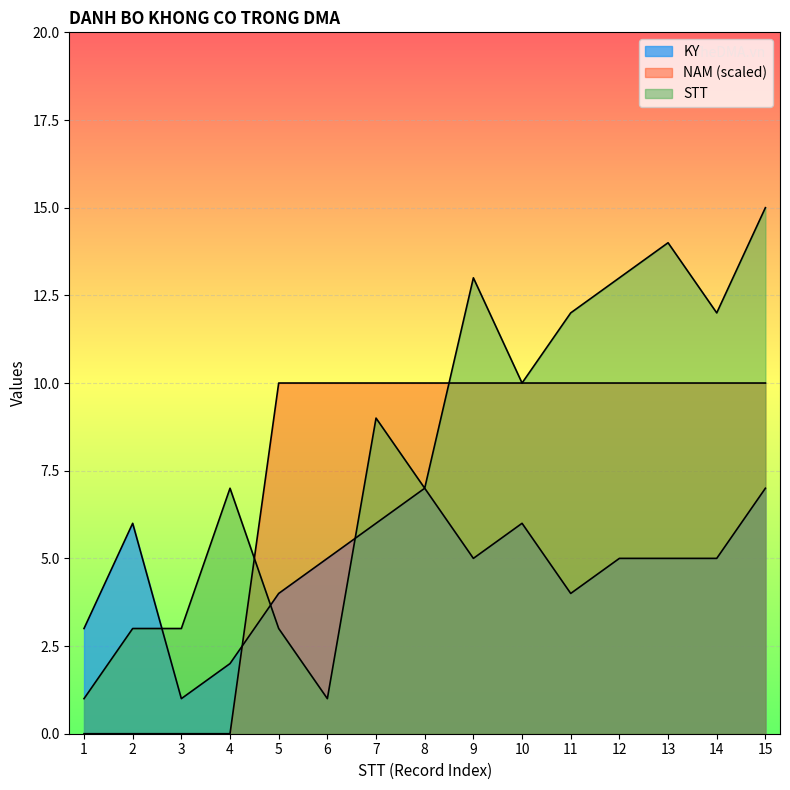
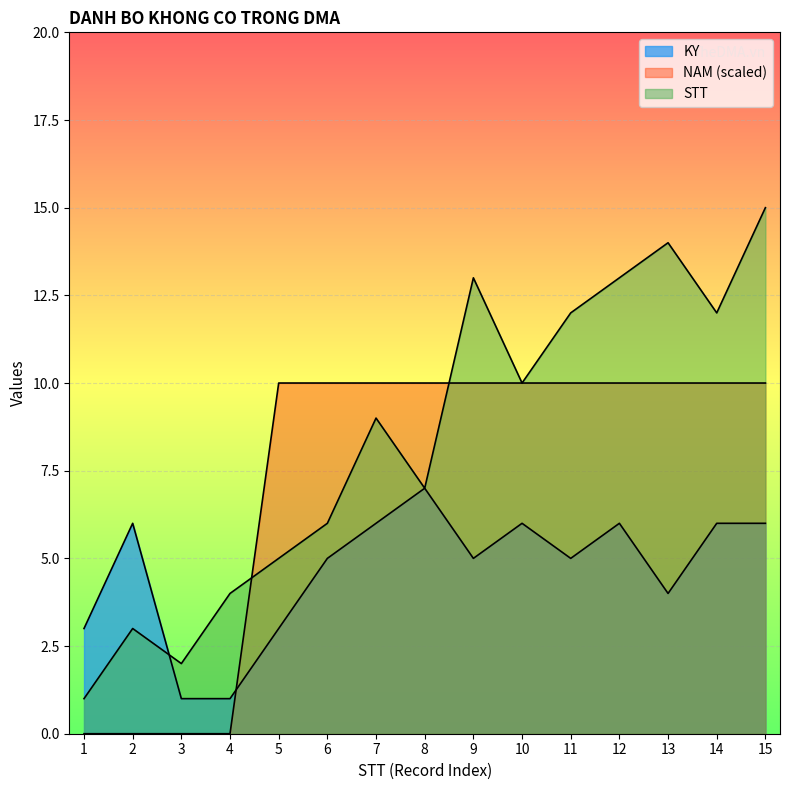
STT, 3: 3 -> 2
KY, 4: 2 -> 1
STT, 4: 7 -> 4
KY, 5: 4 -> 3
STT, 5: 3 -> 5
STT, 6: 1 -> 6
KY, 11: 4 -> 5
KY, 12: 5 -> 6
KY, 13: 5 -> 4
KY, 14: 5 -> 6
KY, 15: 7 -> 6
